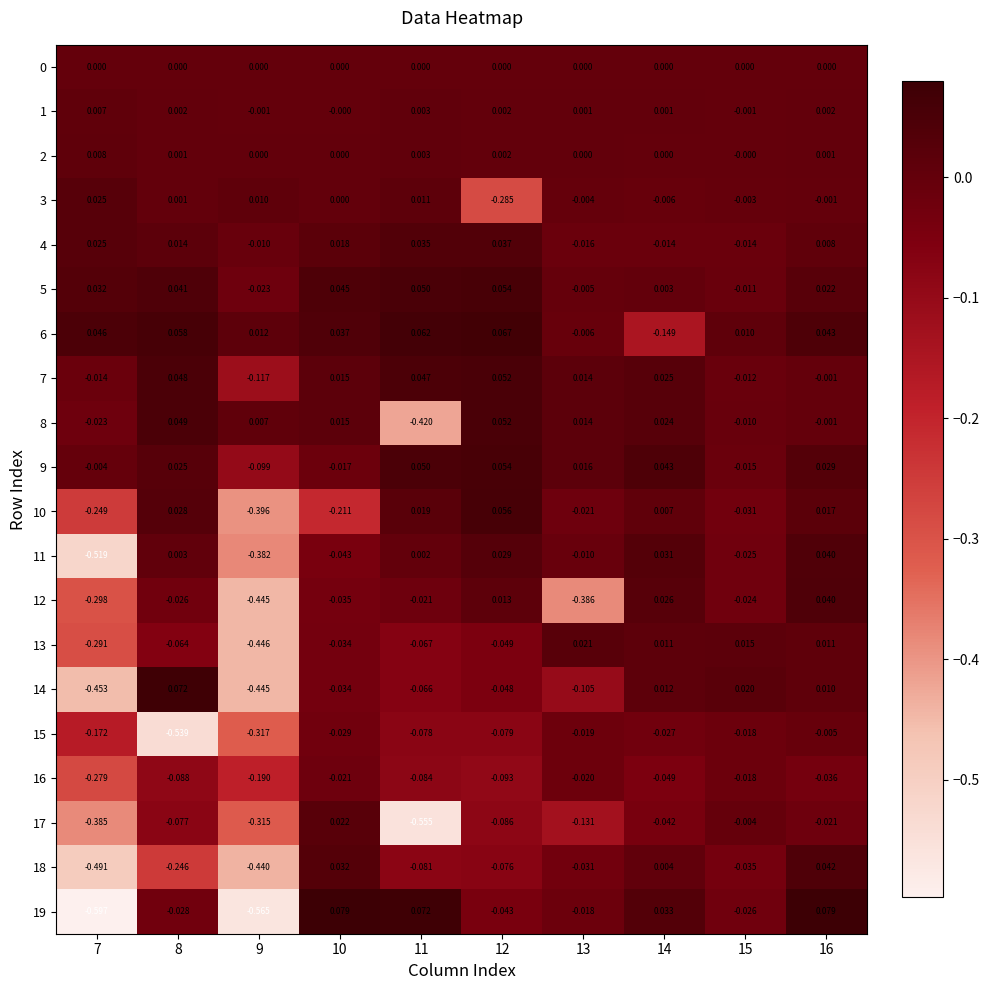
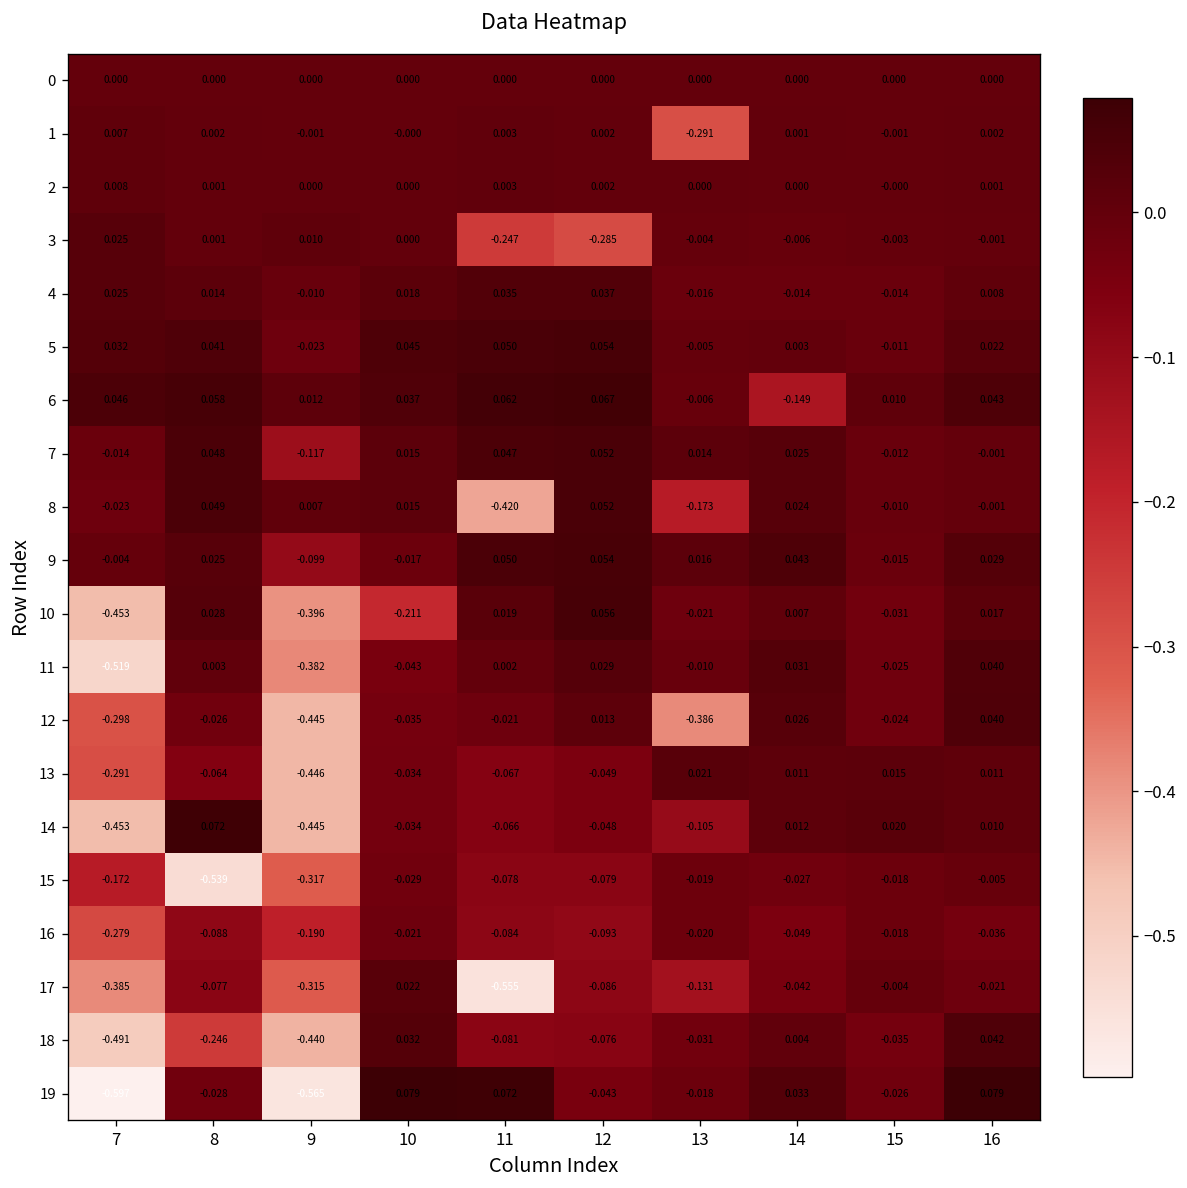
1, 13: 0.001 -> -0.291
3, 11: 0.011 -> -0.247
8, 13: 0.014 -> -0.173
10, 7: -0.249 -> -0.453
